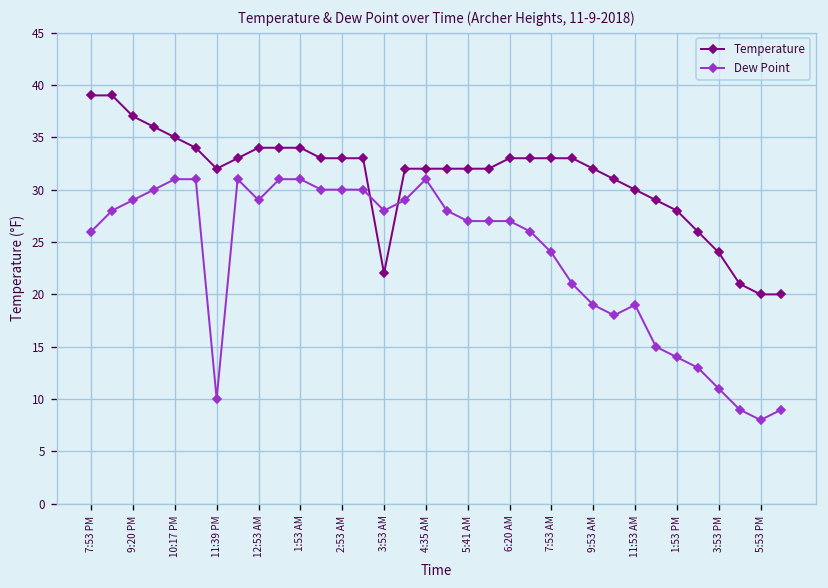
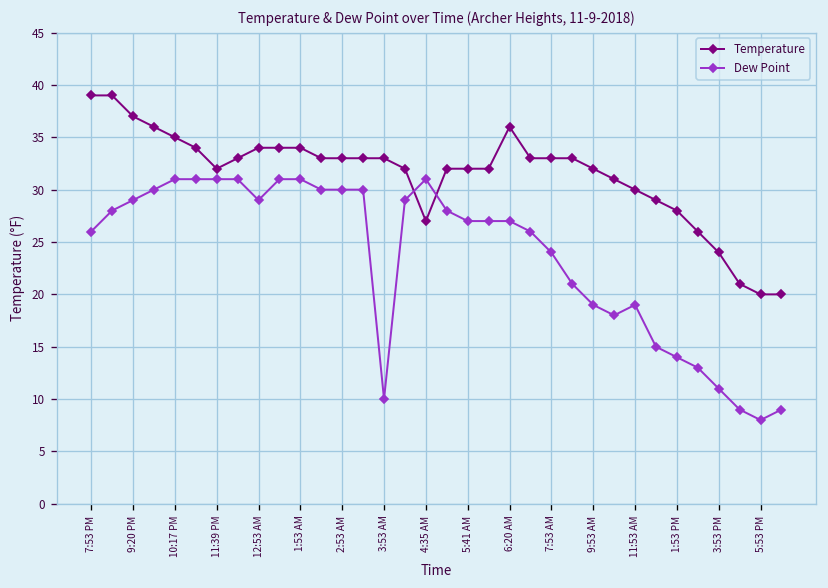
Dew Point, 11:39 PM: 10 -> 31
Temperature, 3:53 AM: 22 -> 33
Dew Point, 3:53 AM: 28 -> 10
Temperature, 4:35 AM: 32 -> 27
Temperature, 6:20 AM: 33 -> 36
